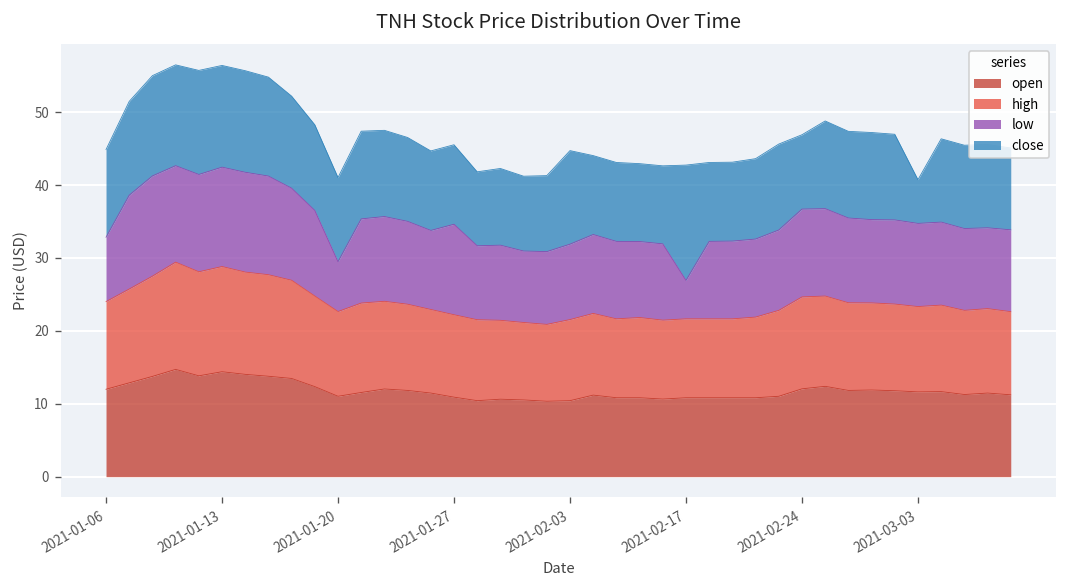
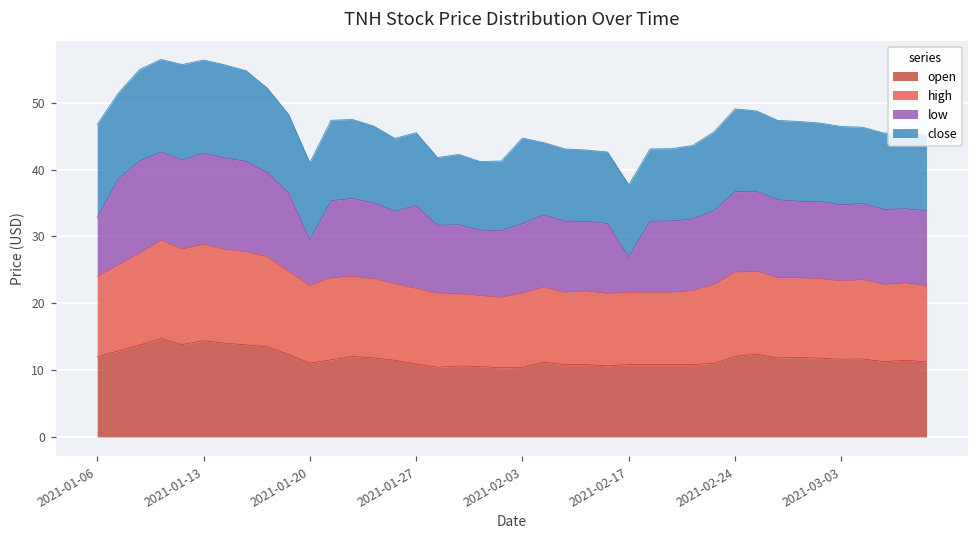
close, 2021-01-06: 12 -> 14
close, 2021-02-17: 16 -> 11
close, 2021-02-24: 10 -> 12
close, 2021-03-03: 6 -> 12
